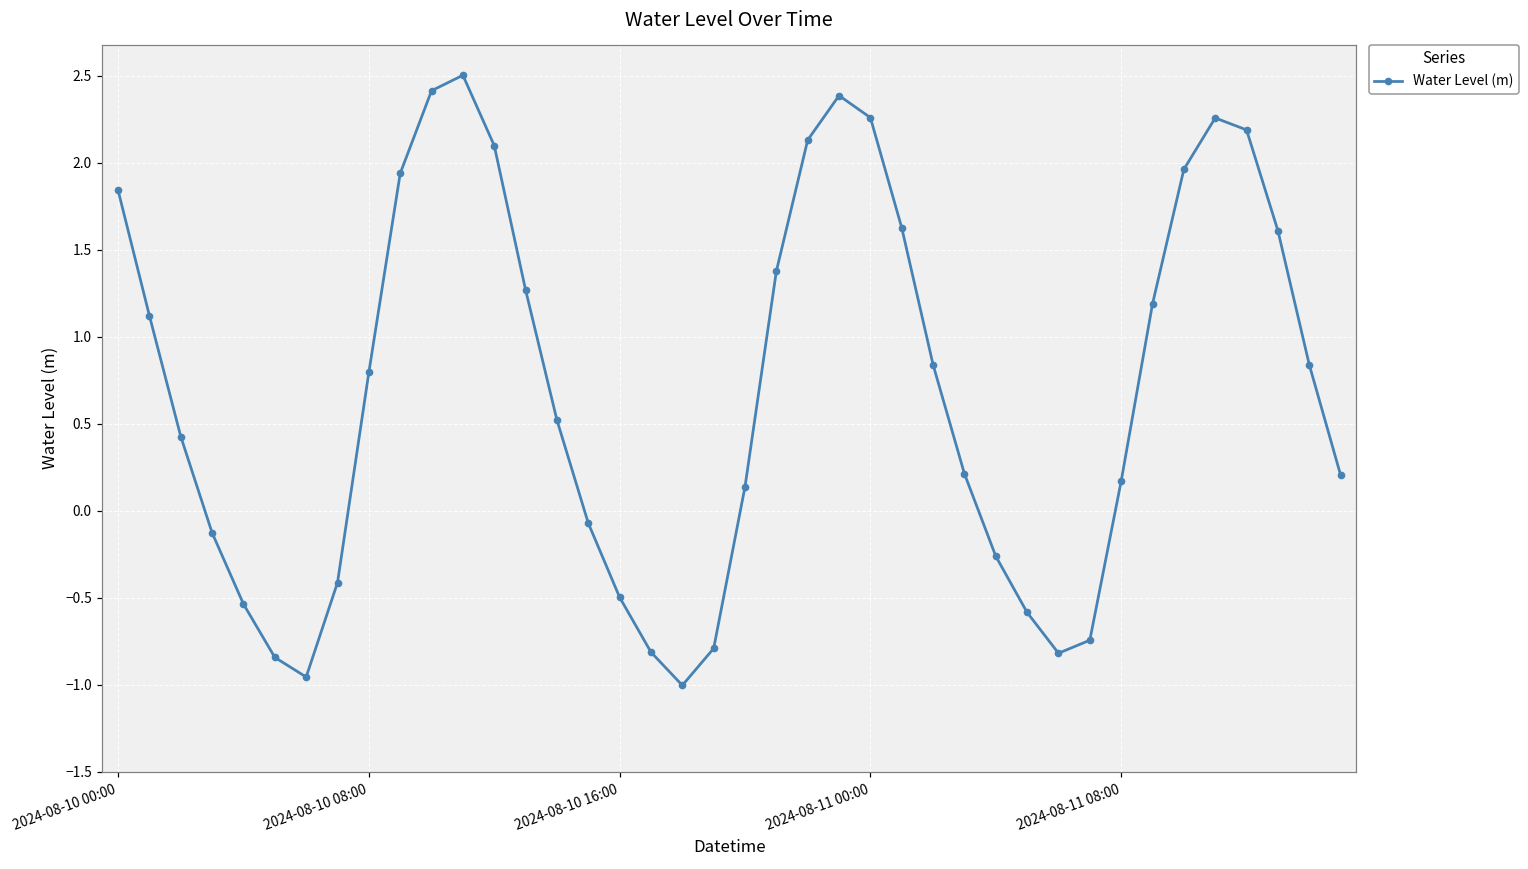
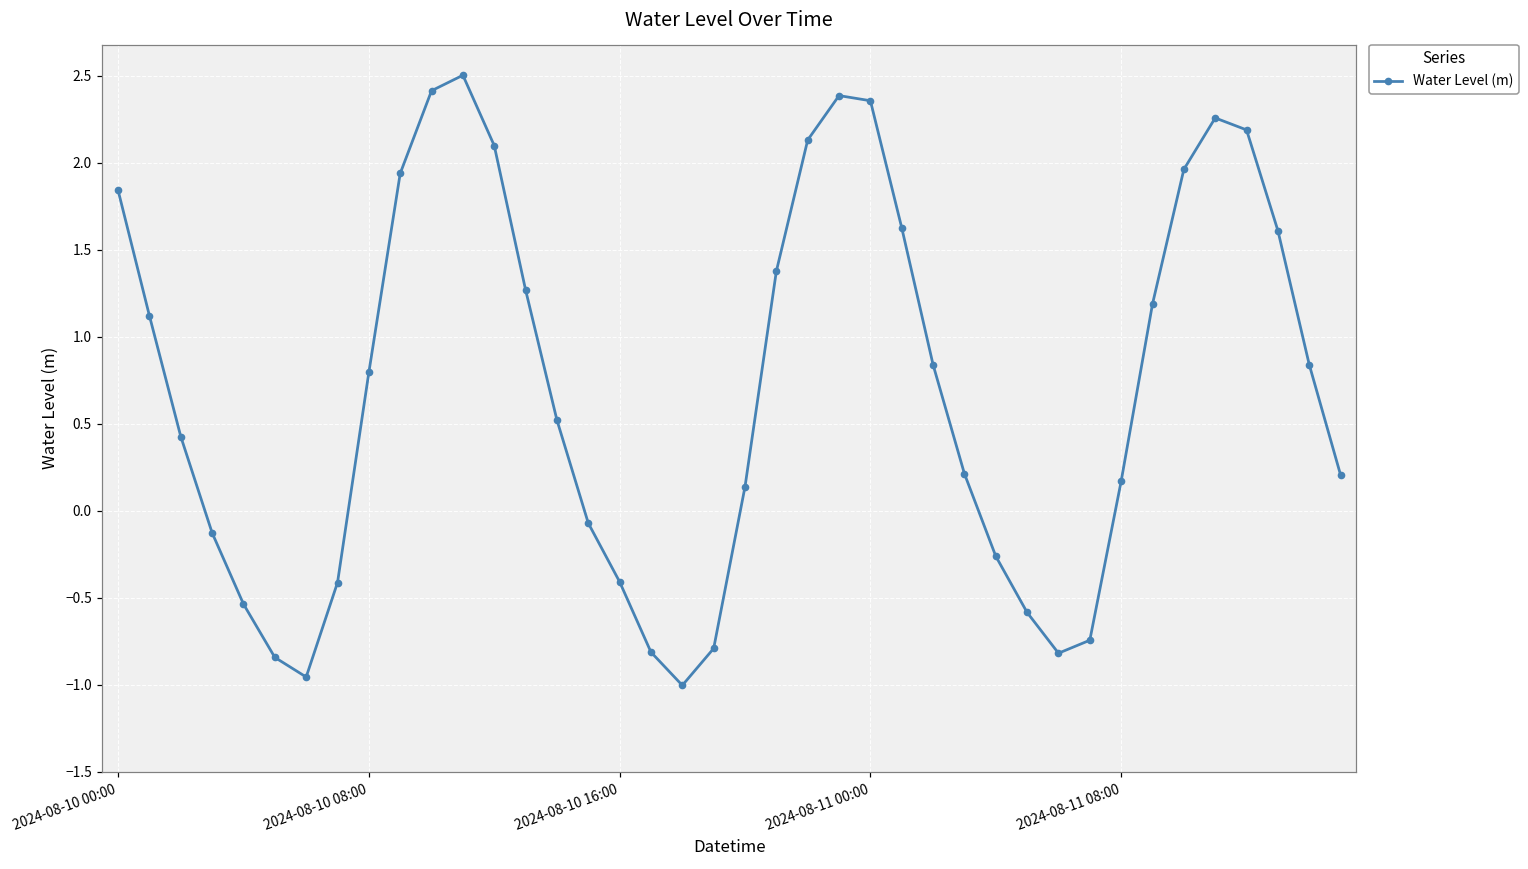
2024-08-10 16:00: -0.50 -> -0.41
2024-08-11 00:00: 2.26 -> 2.36
